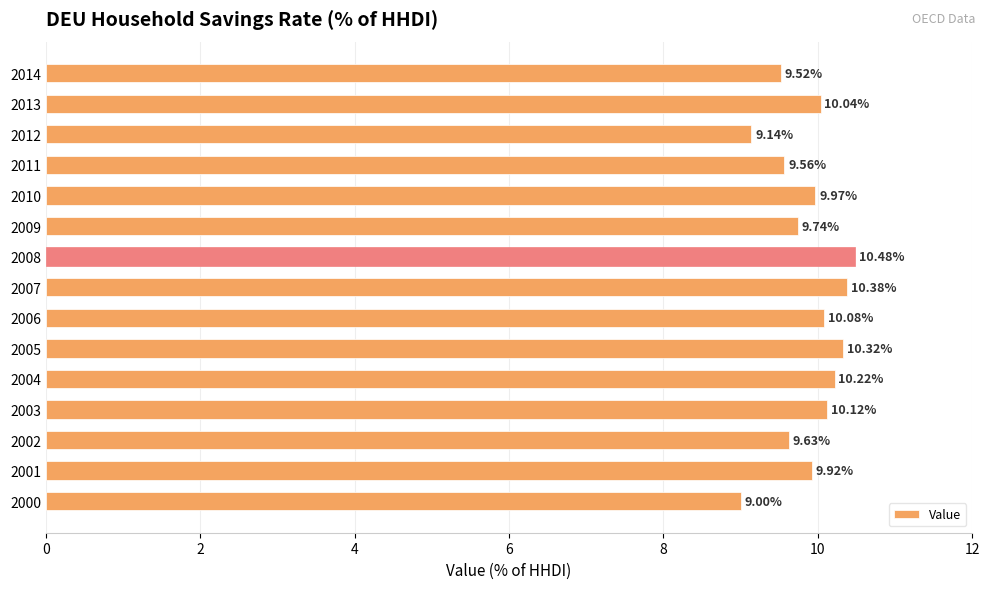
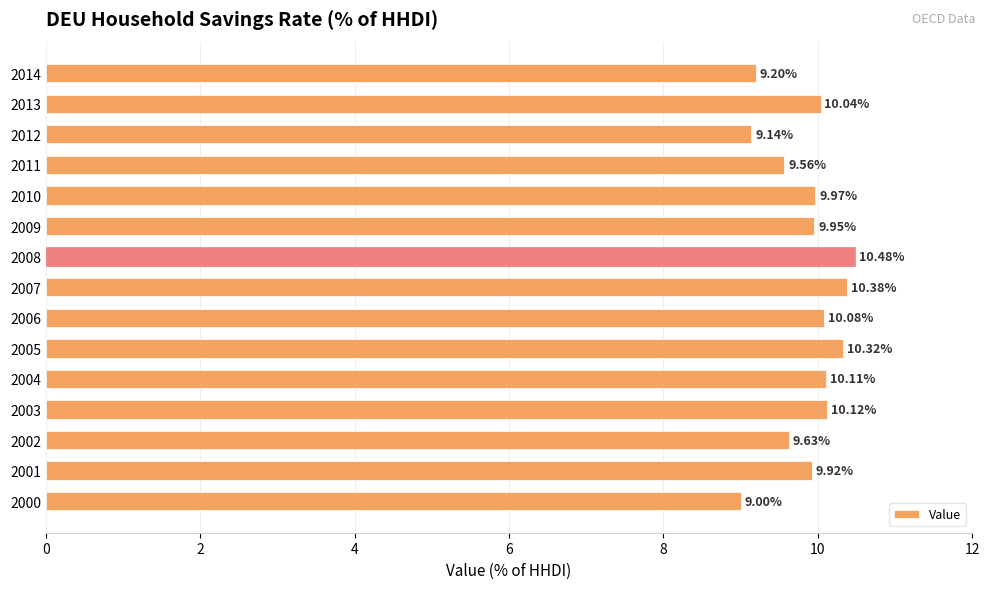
2014: 9.52% -> 9.20%
2009: 9.74% -> 9.95%
2004: 10.22% -> 10.11%
